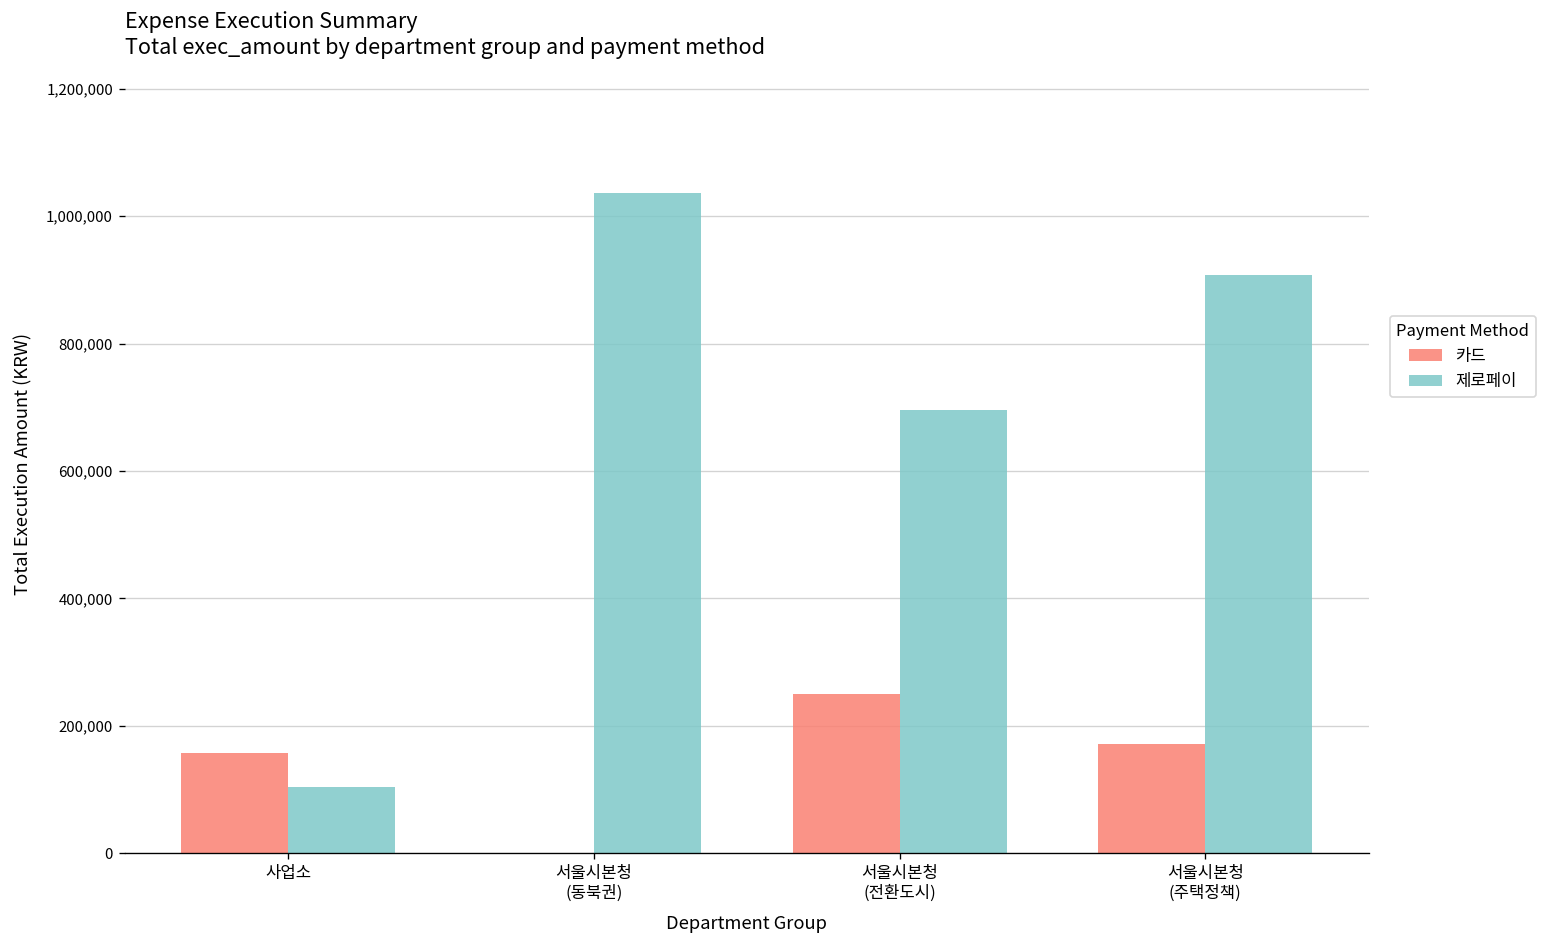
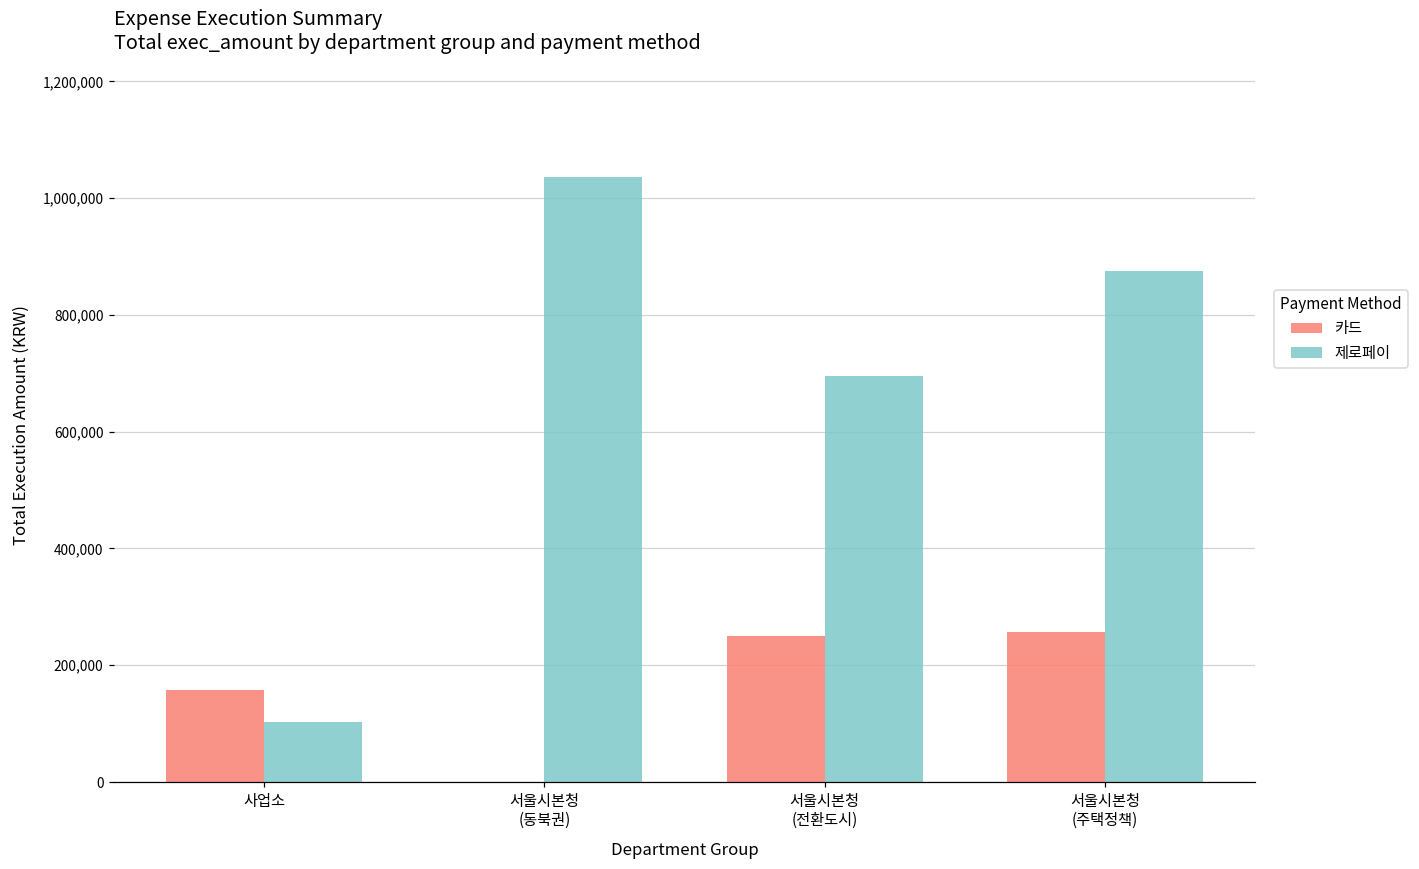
카드, 서울시본청 (주택정책): 170,000 -> 260,000
제로페이, 서울시본청 (주택정책): 910,000 -> 880,000
